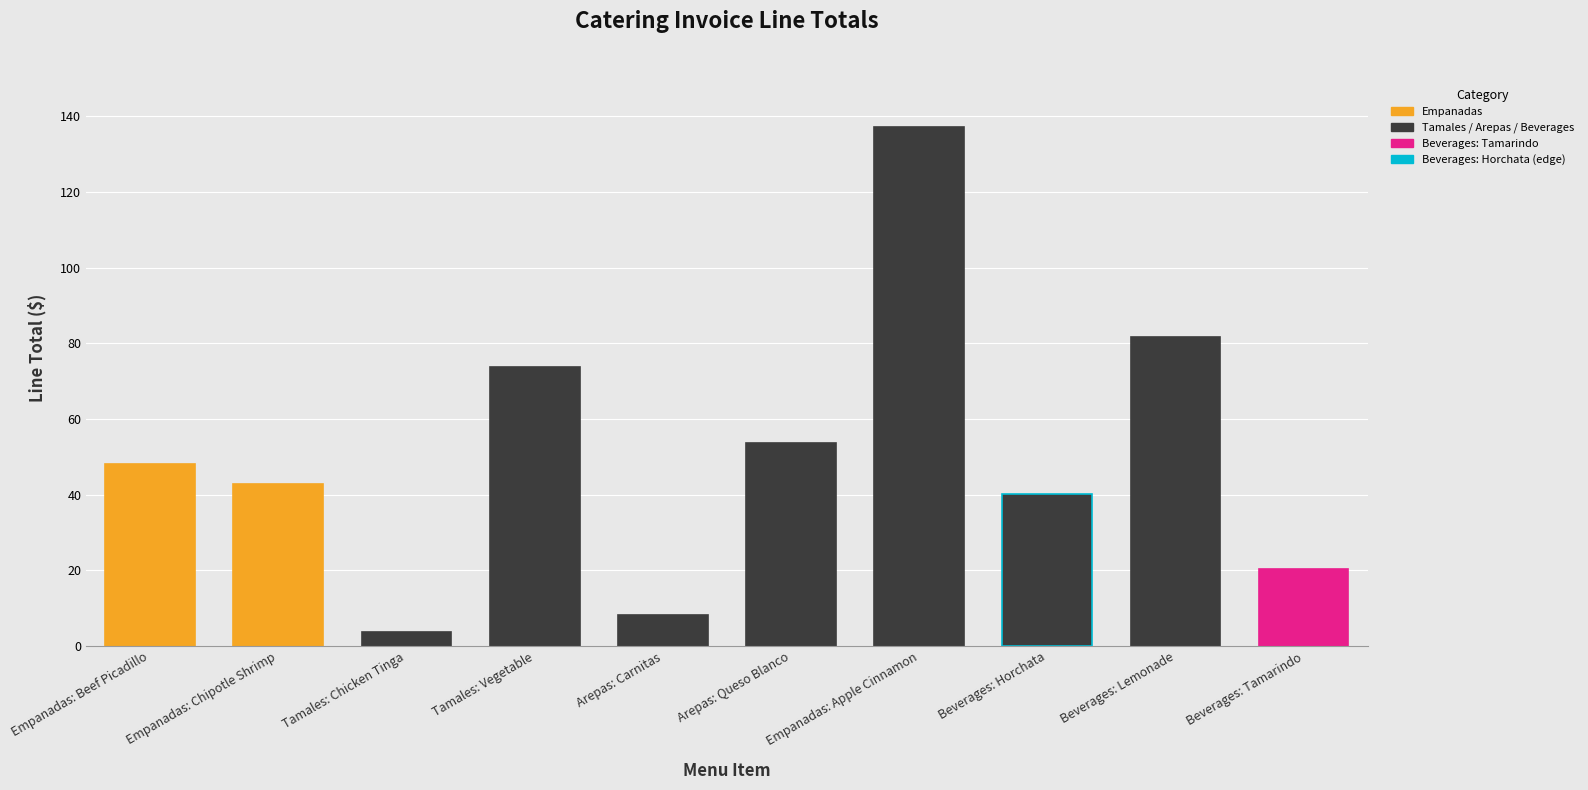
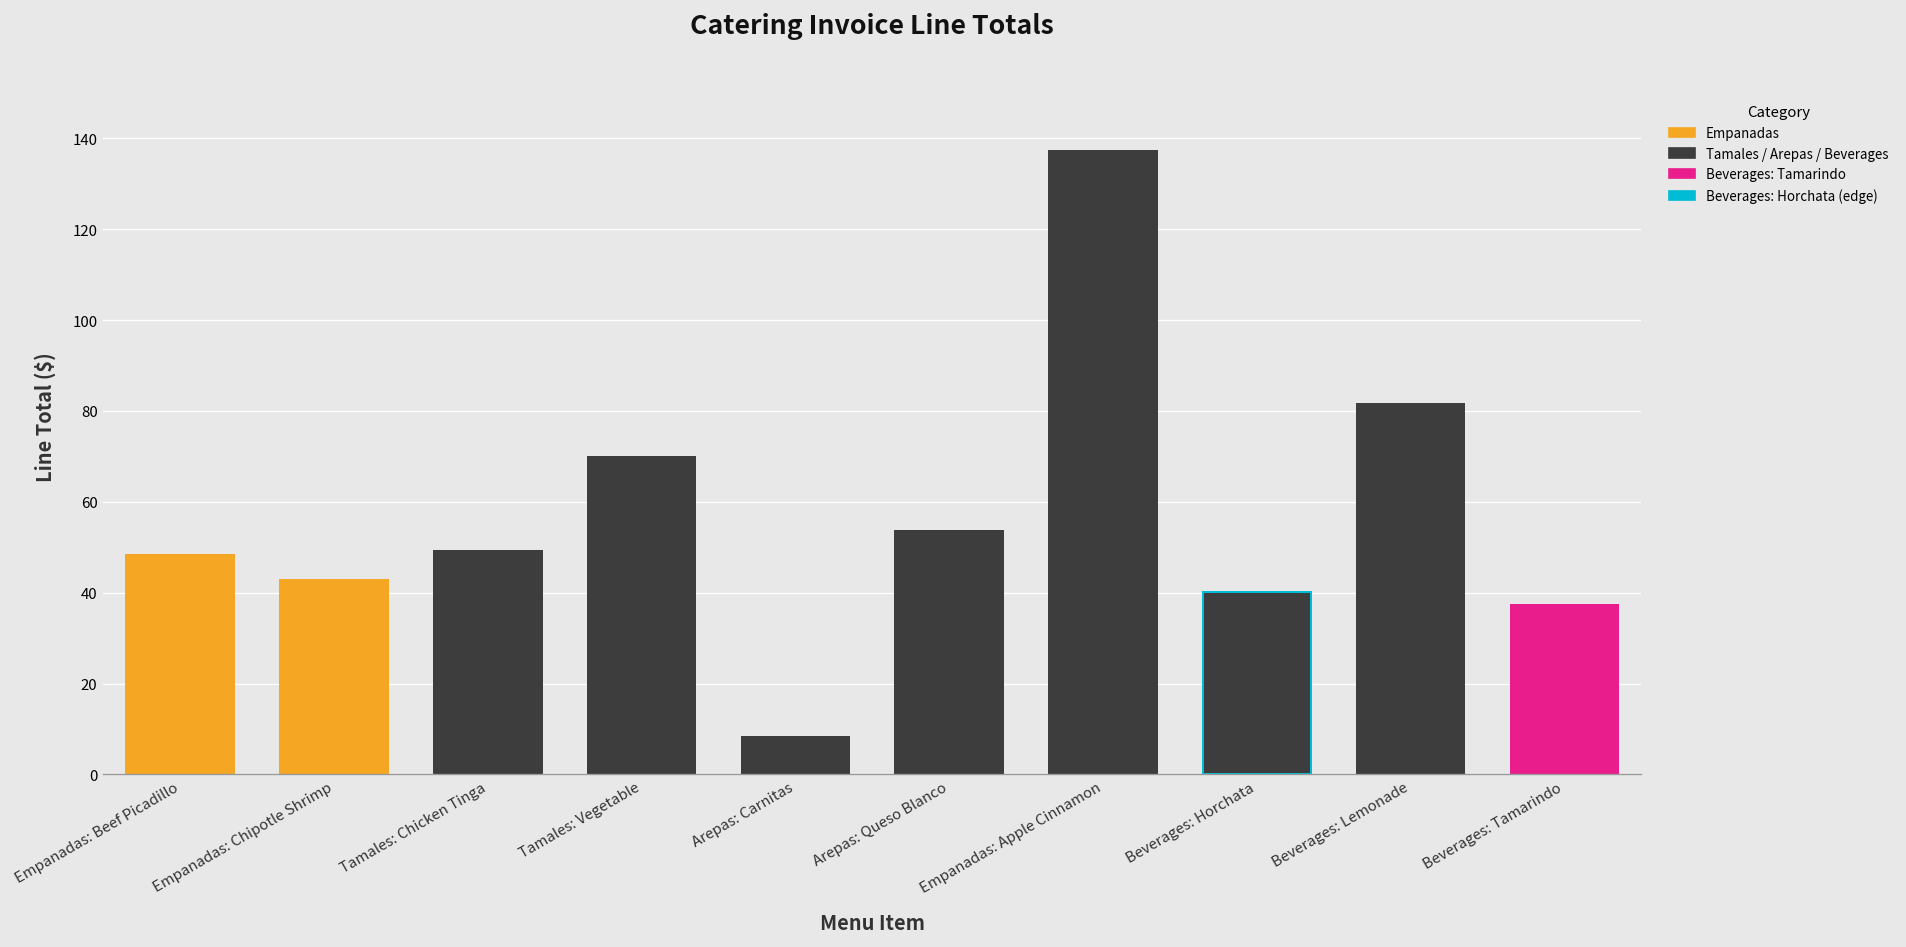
Tamales: Chicken Tinga: 4 -> 49
Tamales: Vegetable: 74 -> 70
Beverages: Tamarindo: 20 -> 37
